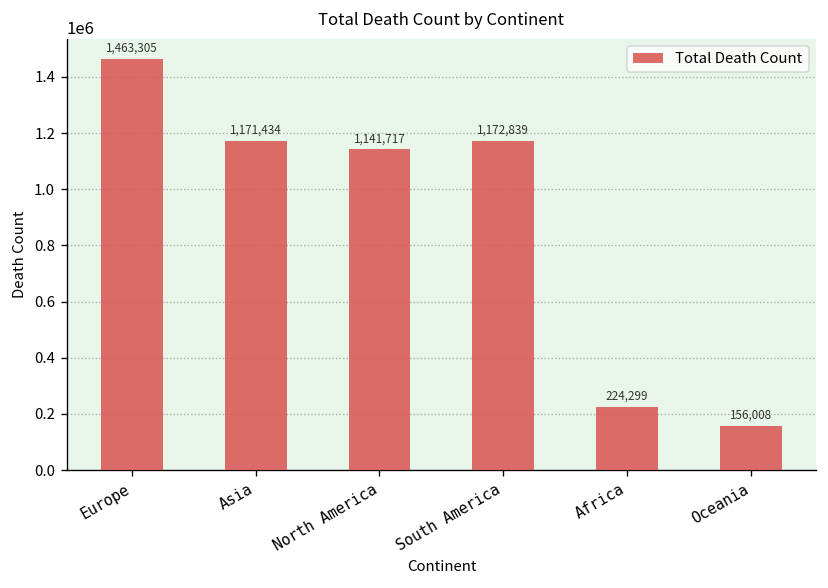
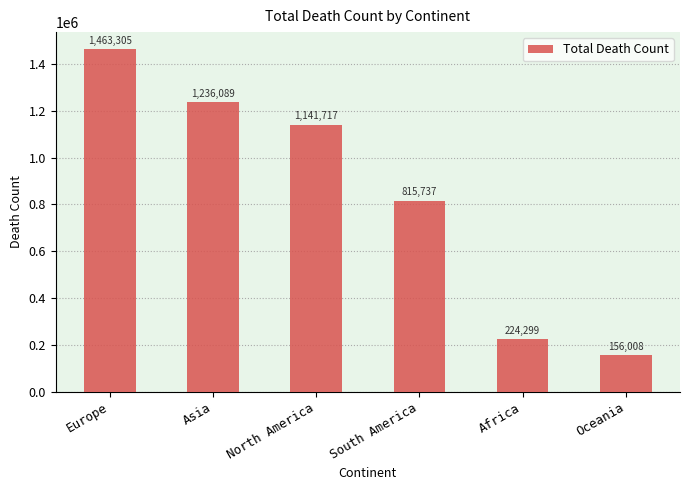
Asia: 1,171,434 -> 1,236,089
South America: 1,172,839 -> 815,737
